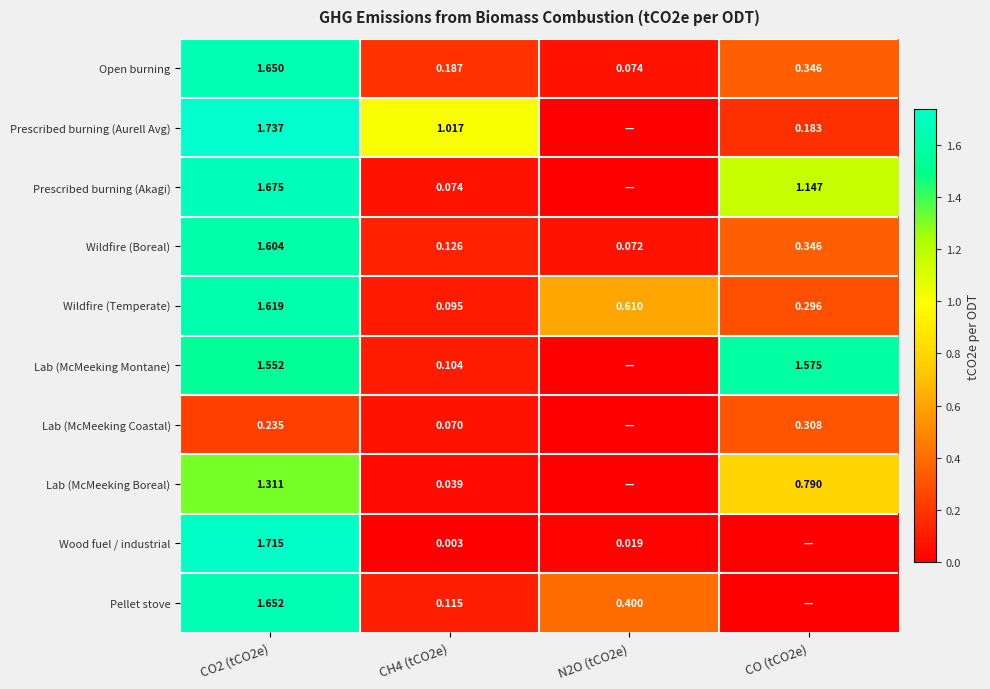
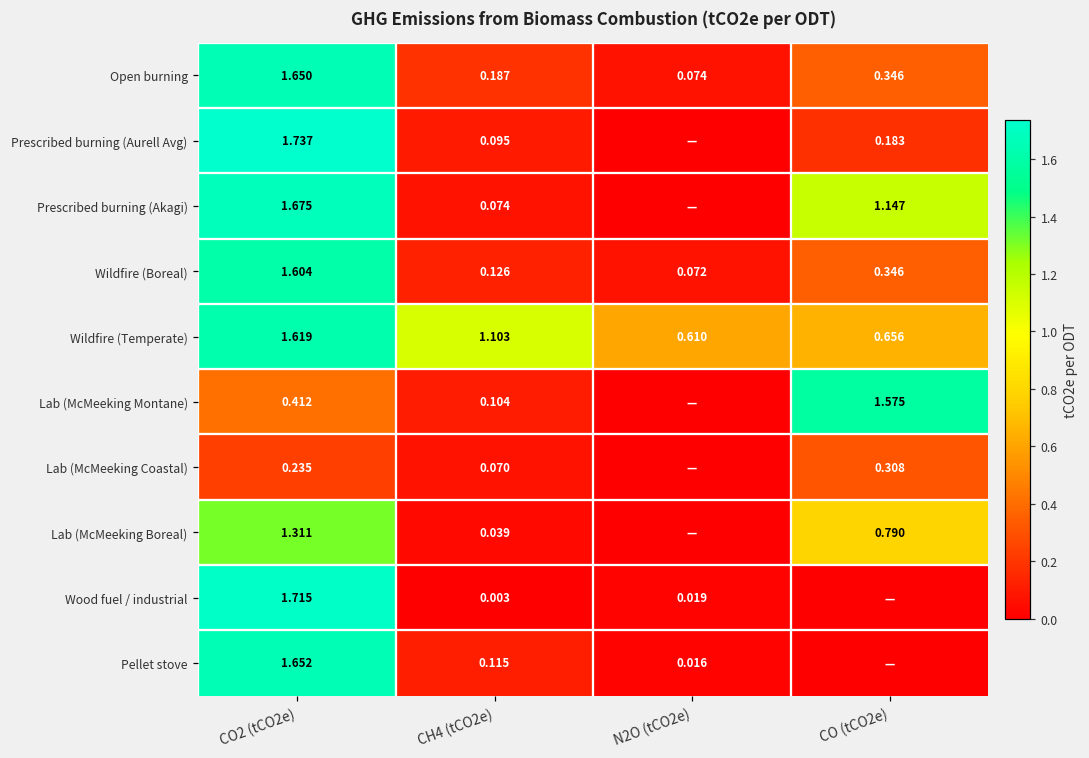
Prescribed burning (Aurell Avg), CH4 (tCO2e): 1.017 -> 0.095
Wildfire (Temperate), CH4 (tCO2e): 0.095 -> 1.103
Wildfire (Temperate), CO (tCO2e): 0.296 -> 0.656
Lab (McMeeking Montane), CO2 (tCO2e): 1.552 -> 0.412
Pellet stove, N2O (tCO2e): 0.400 -> 0.016
